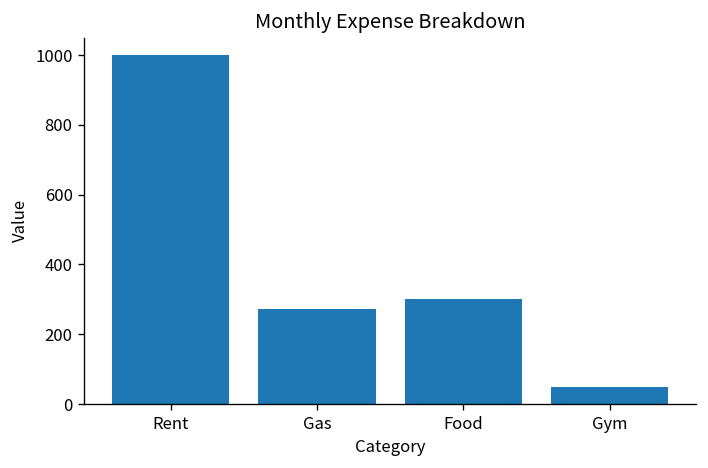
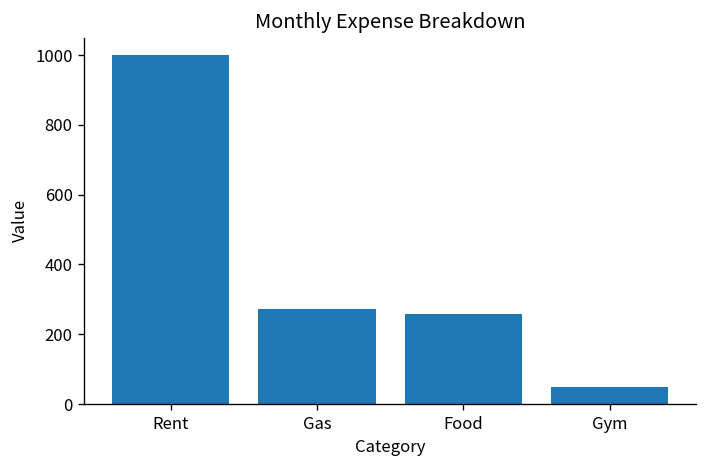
Food: 300 -> 260
